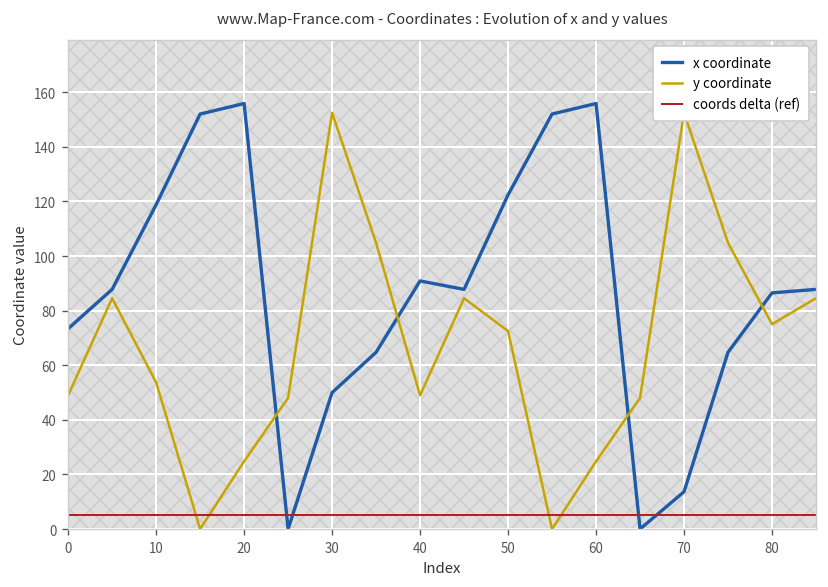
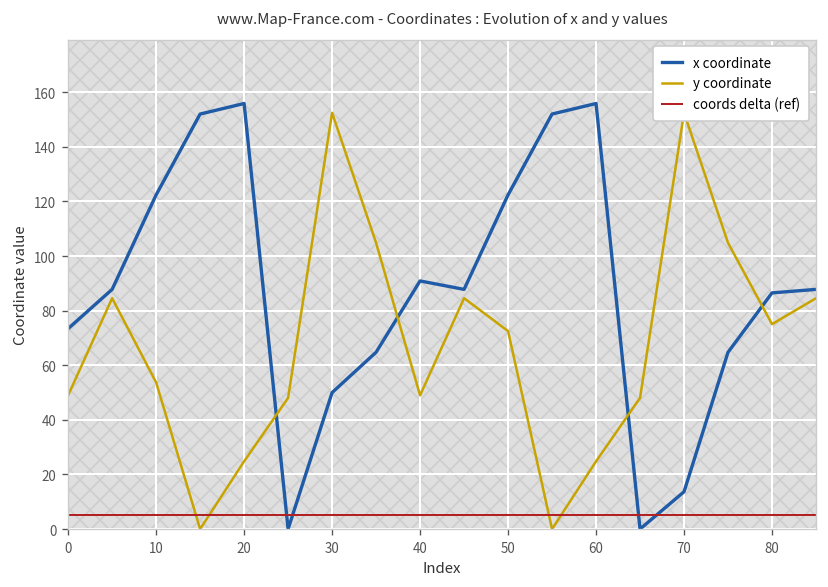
x coordinate, 10: 119 -> 122
